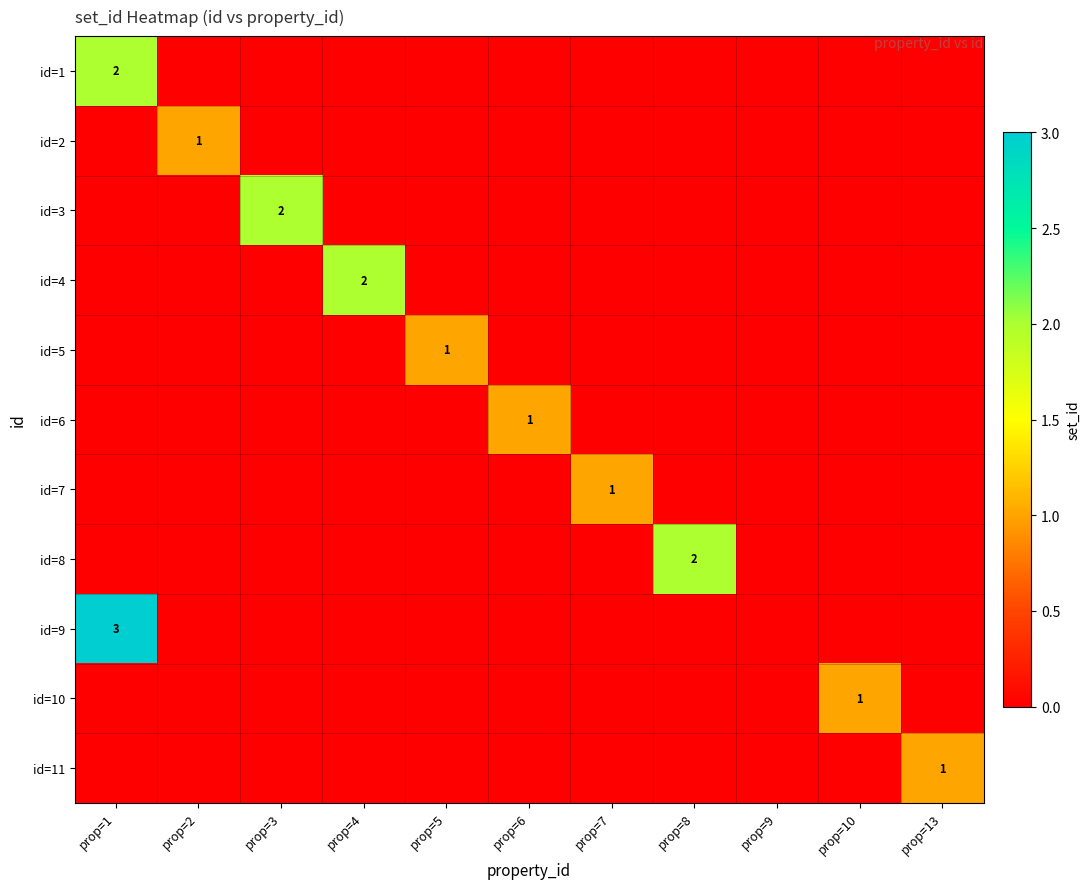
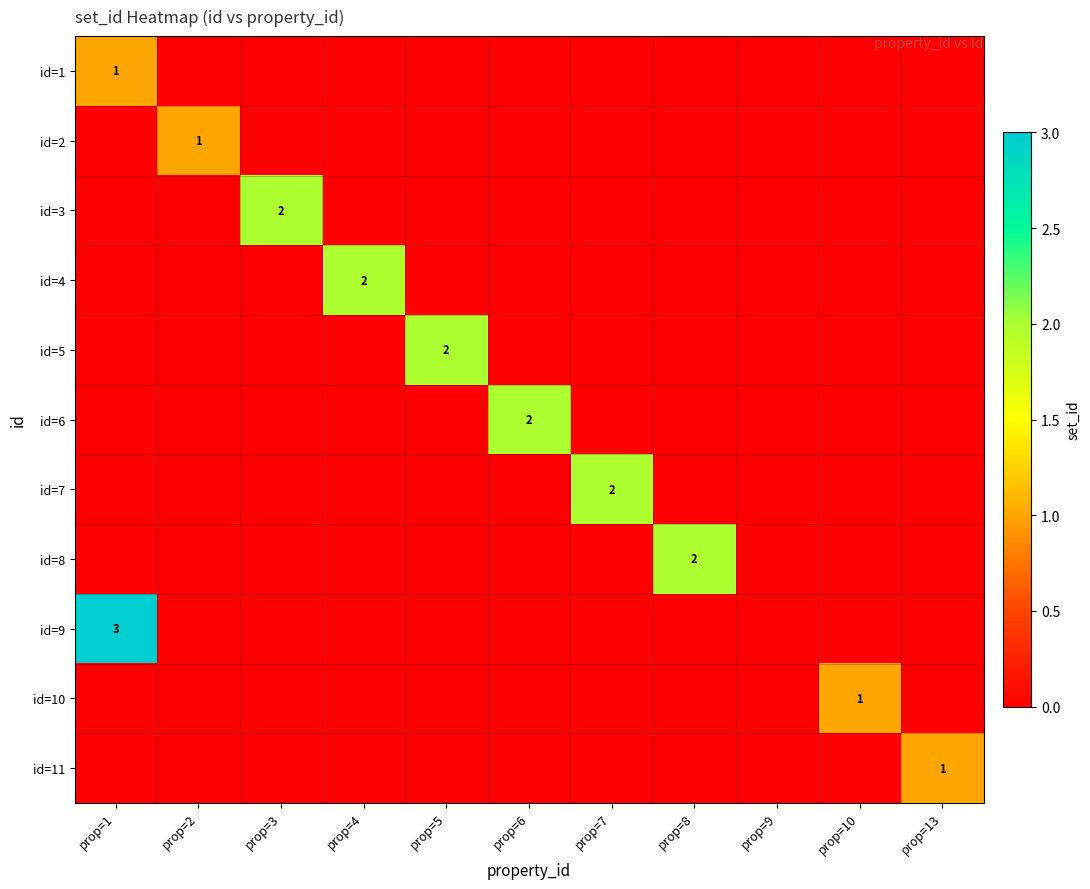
id=1, prop=1: 2 -> 1
id=5, prop=5: 1 -> 2
id=6, prop=6: 1 -> 2
id=7, prop=7: 1 -> 2
